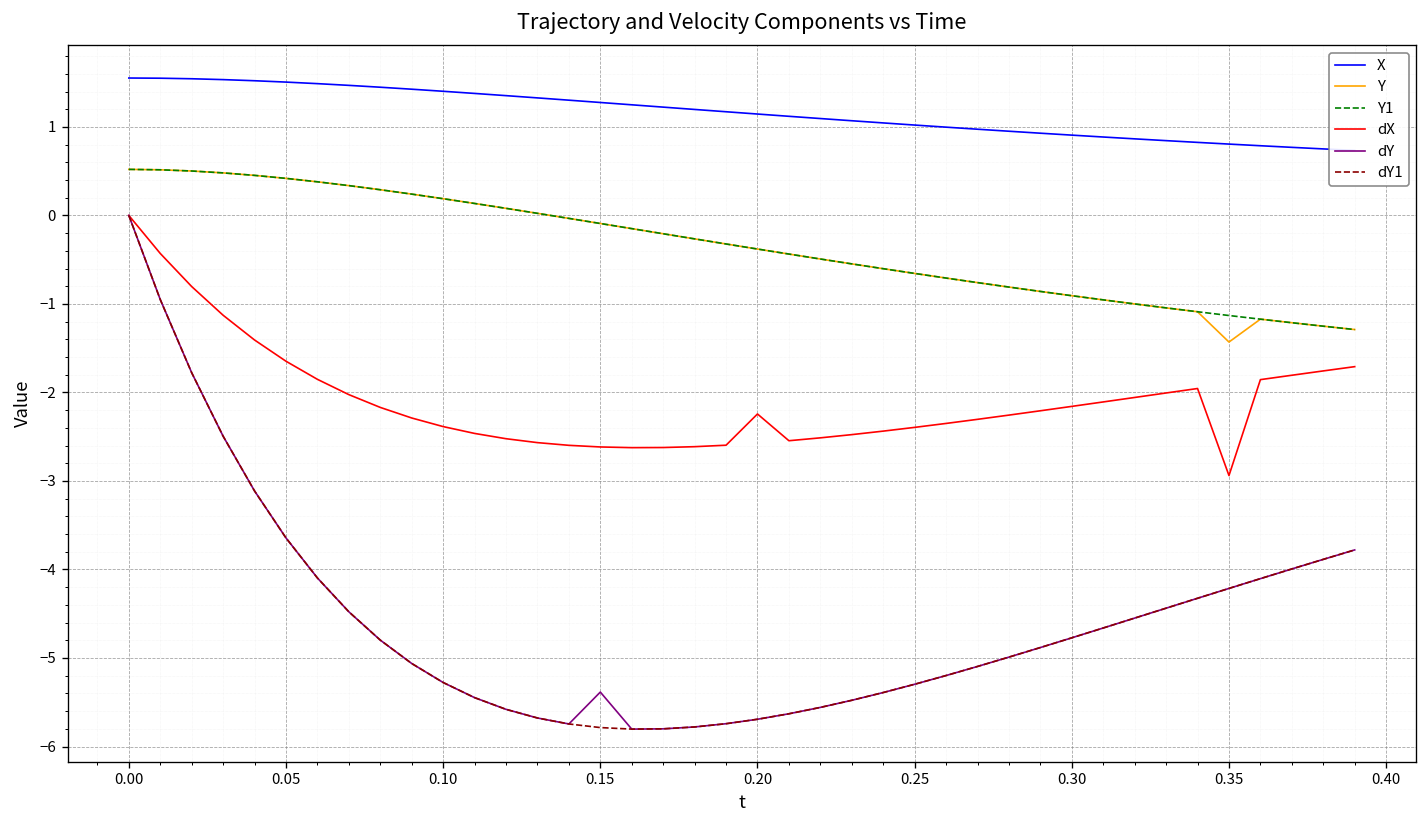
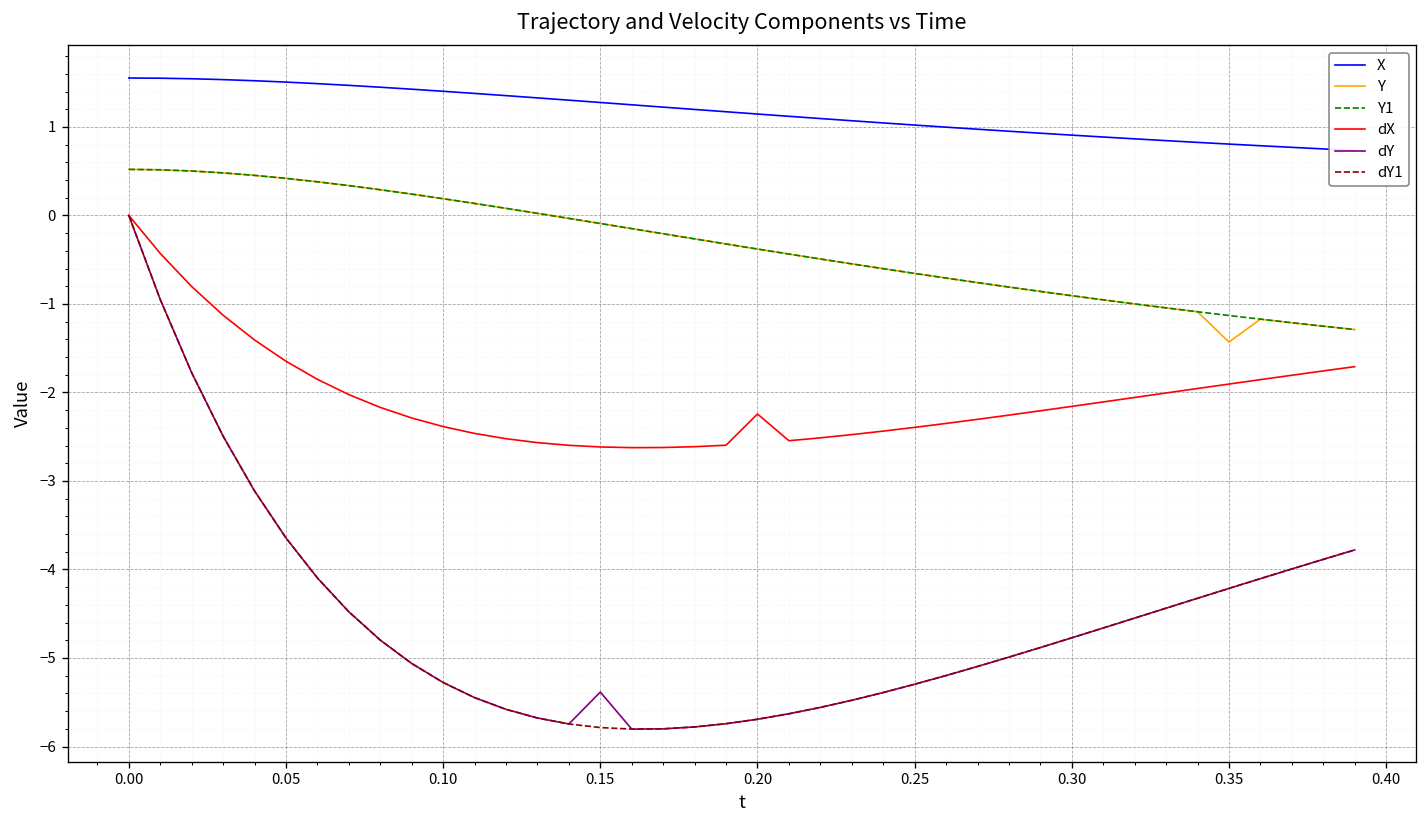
dX, 0.35: -2.9 -> -1.9
